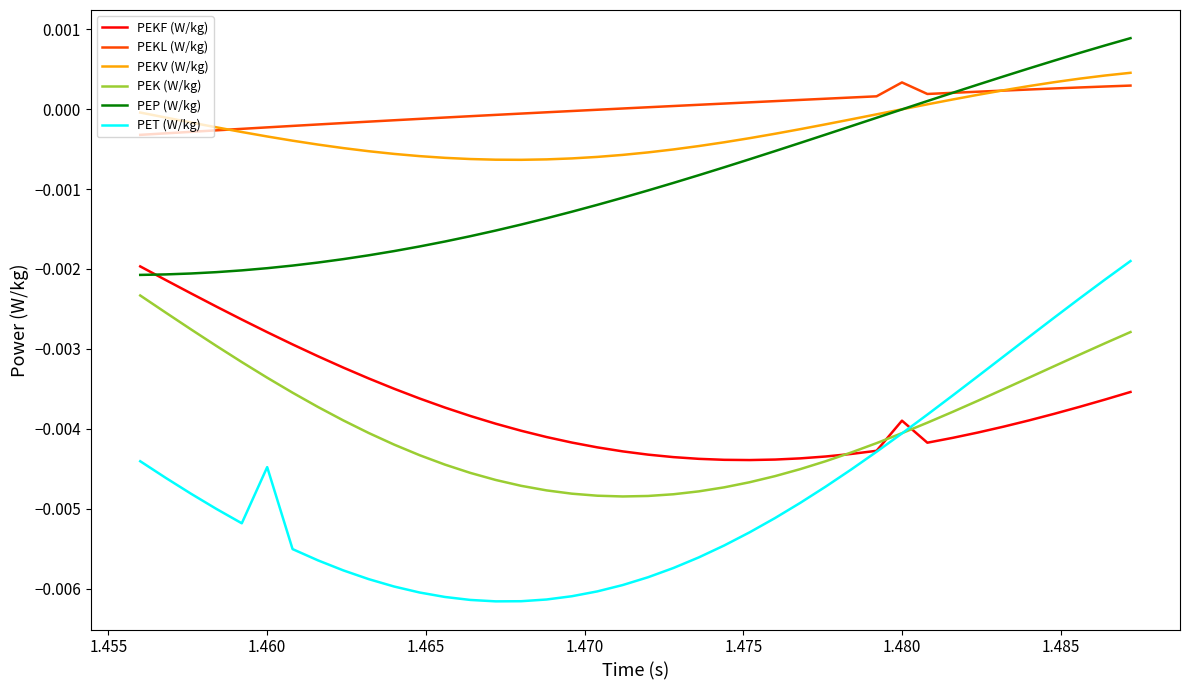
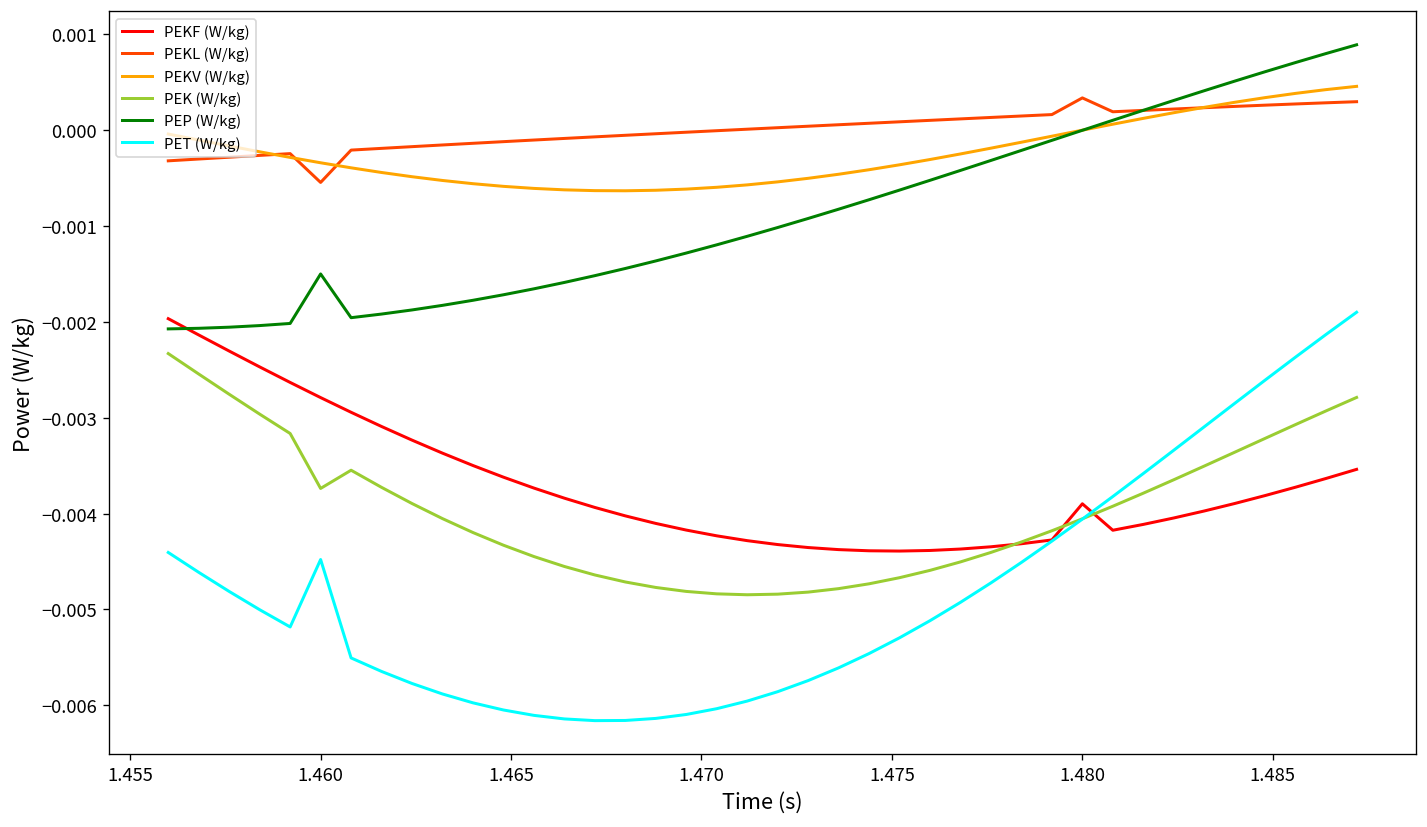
PEKL (W/kg), 1.460: -0.0002 -> -0.0005
PEK (W/kg), 1.460: -0.0034 -> -0.0037
PEP (W/kg), 1.460: -0.0020 -> -0.0015
